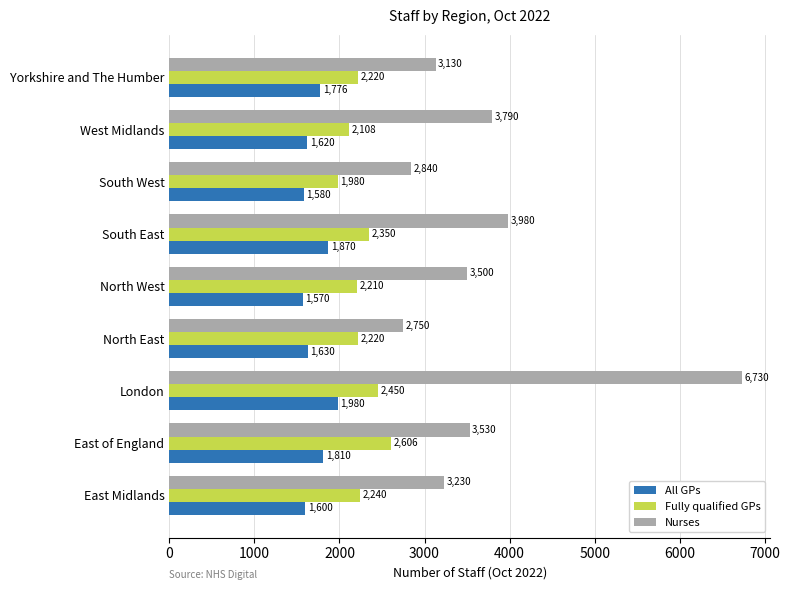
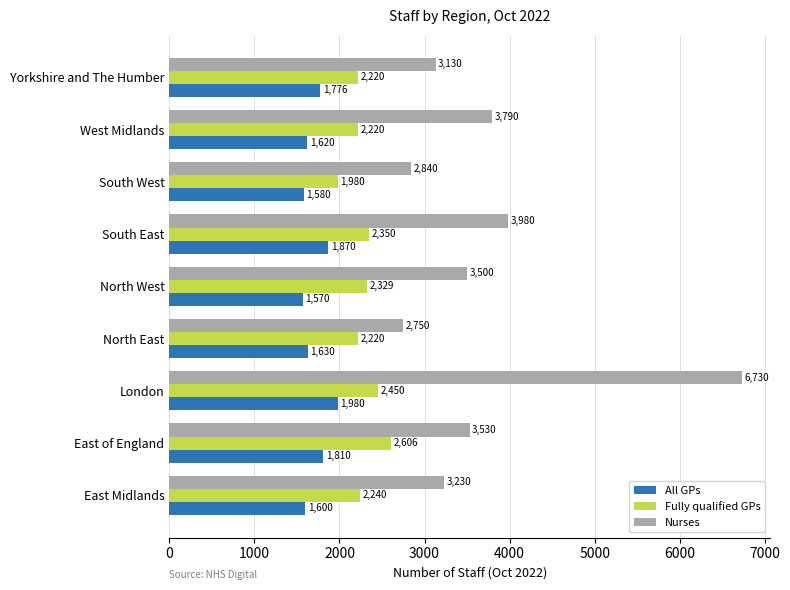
Fully qualified GPs, West Midlands: 2,108 -> 2,220
Fully qualified GPs, North West: 2,210 -> 2,329
